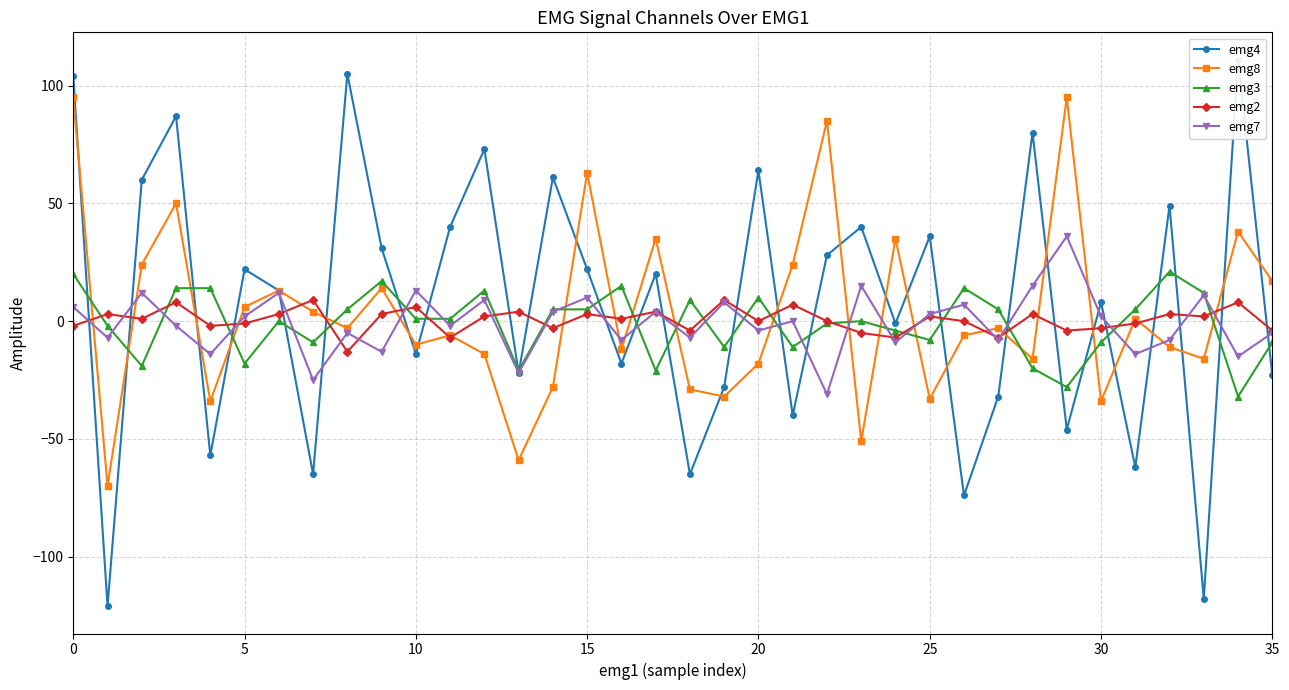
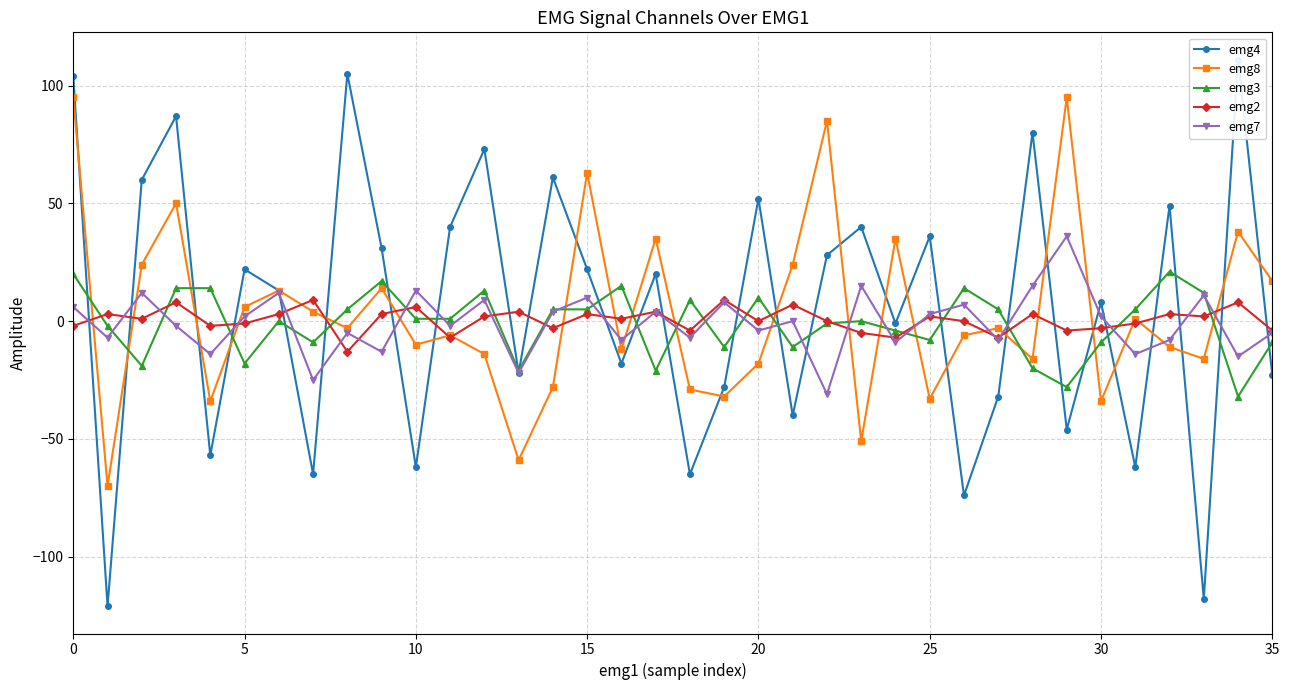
emg4, 10: -14 -> -62
emg4, 20: 64 -> 52
